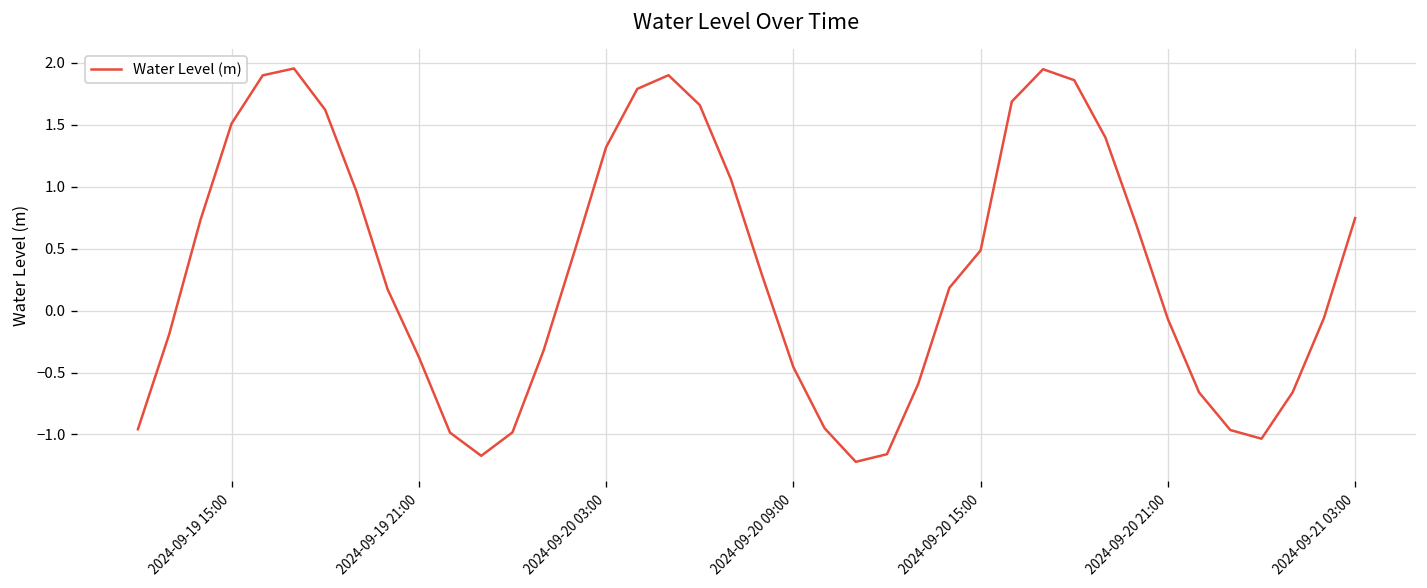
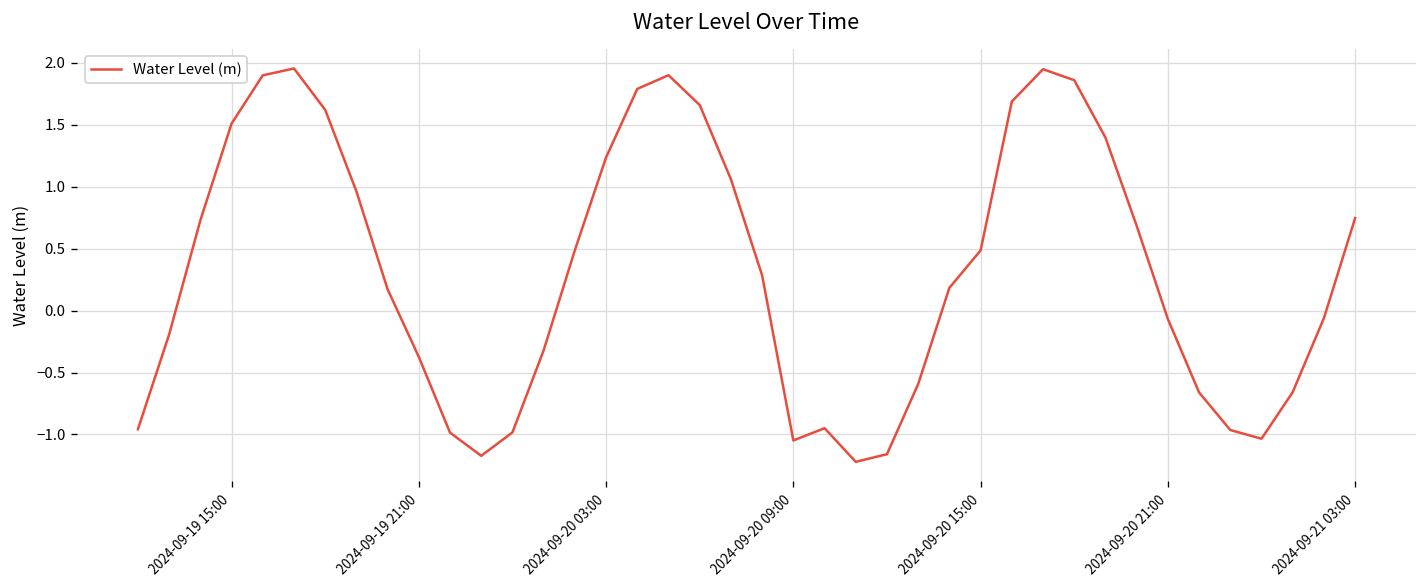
2024-09-20 03:00: 1.32 -> 1.23
2024-09-20 09:00: -0.46 -> -1.05
